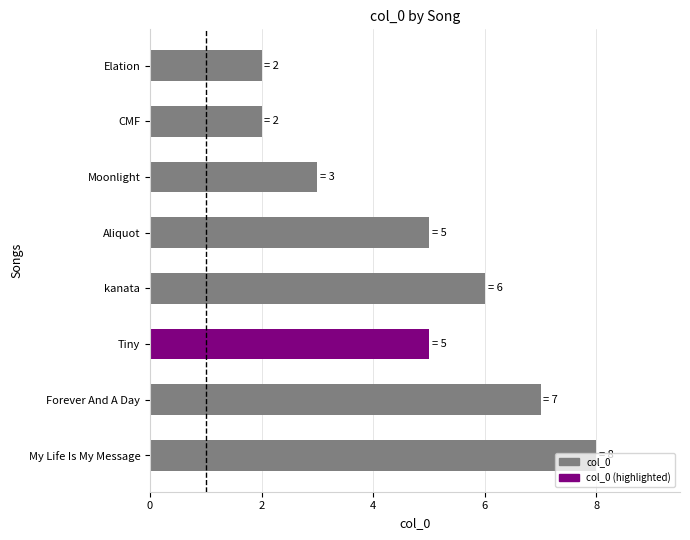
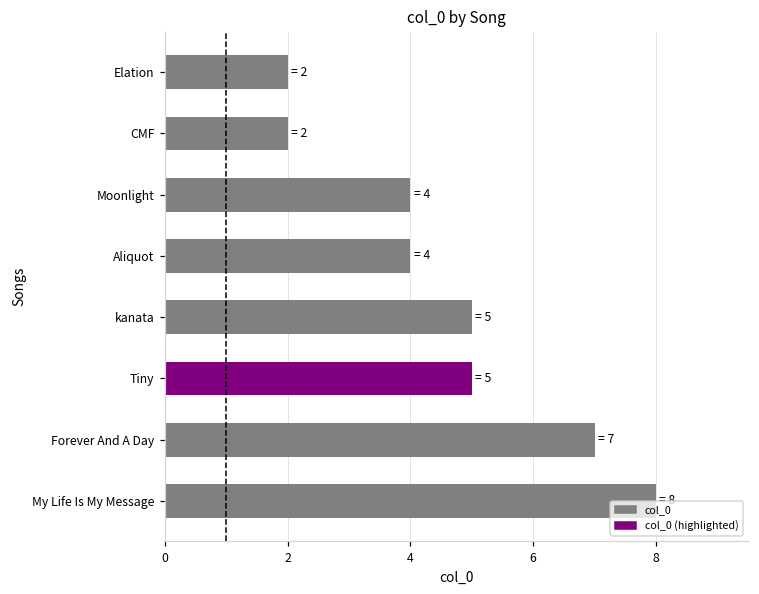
Moonlight: 3 -> 4
Aliquot: 5 -> 4
kanata: 6 -> 5
